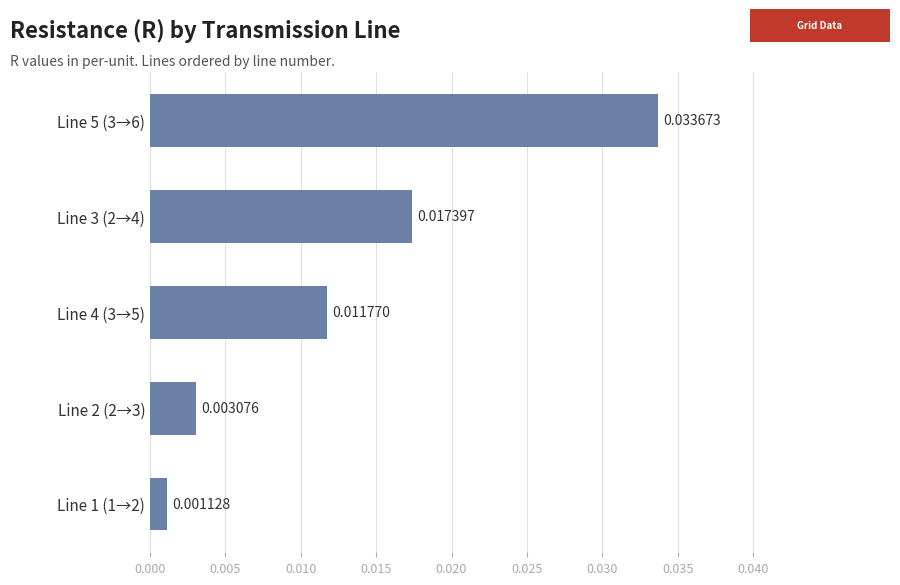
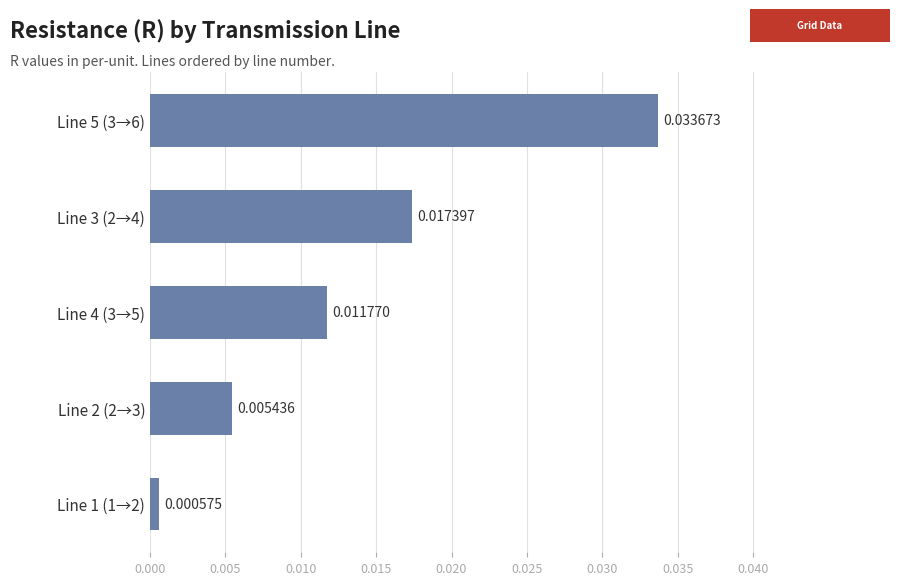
Line 2 (2→3): 0.003076 -> 0.005436
Line 1 (1→2): 0.001128 -> 0.000575
